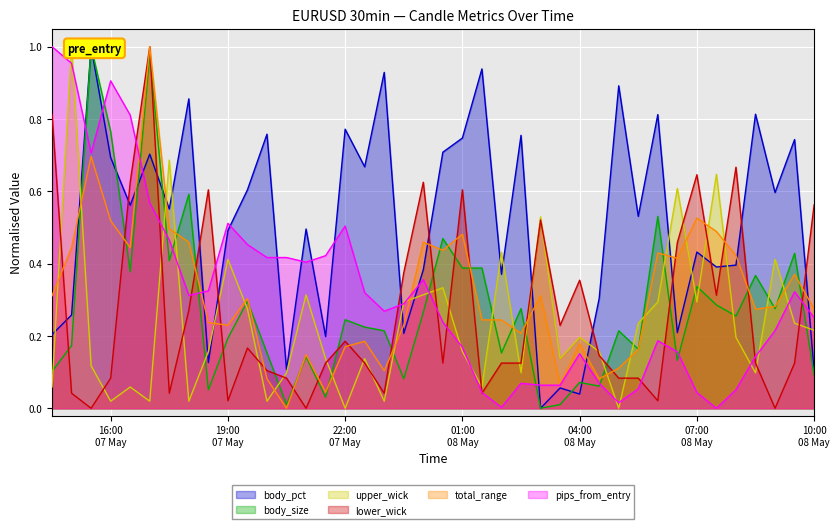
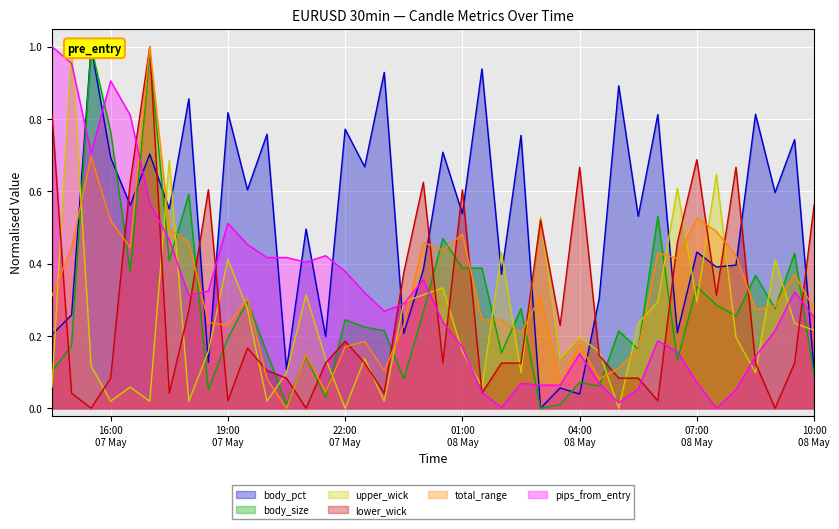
body_pct, 19:00 07 May: 0.49 -> 0.82
pips_from_entry, 22:00 07 May: 0.50 -> 0.38
body_pct, 01:00 08 May: 0.75 -> 0.54
lower_wick, 04:00 08 May: 0.35 -> 0.67
lower_wick, 07:00 08 May: 0.65 -> 0.69
pips_from_entry, 07:00 08 May: 0.04 -> 0.07
